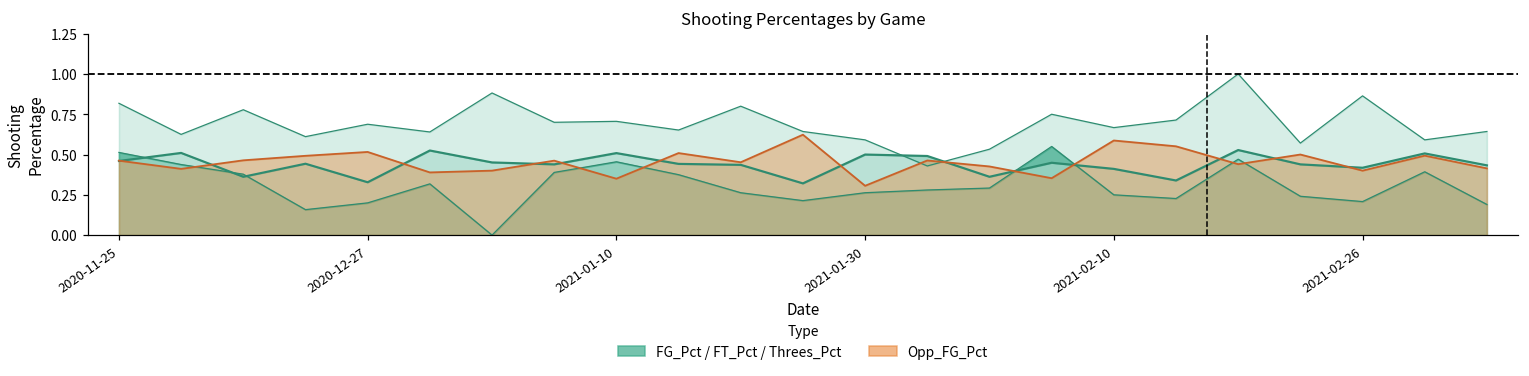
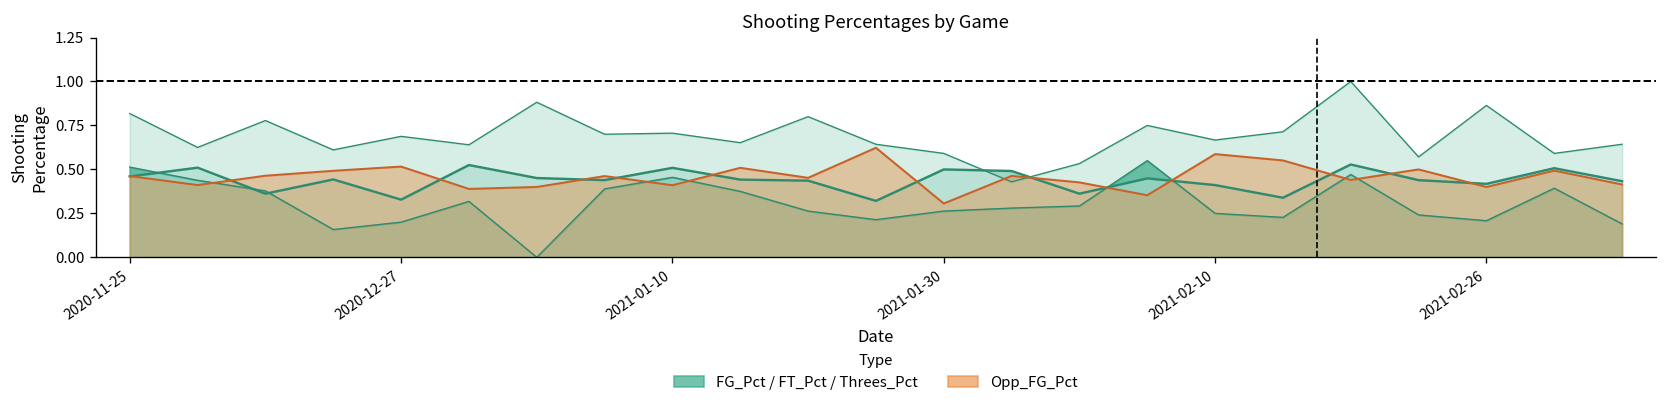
Opp_FG_Pct, 2021-01-10: 0.35 -> 0.41
